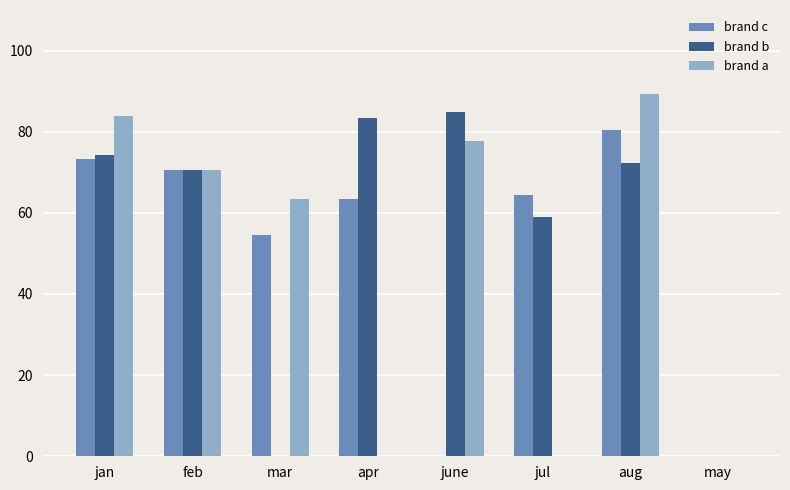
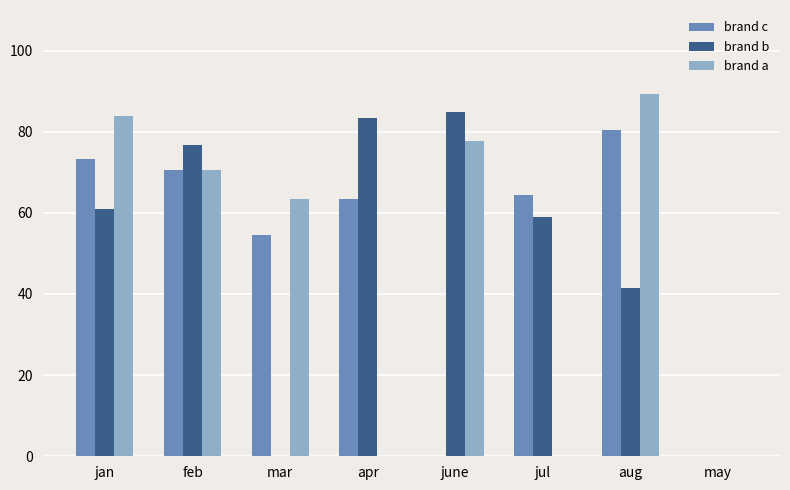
brand b, jan: 74 -> 61
brand b, feb: 71 -> 77
brand b, aug: 72 -> 41
